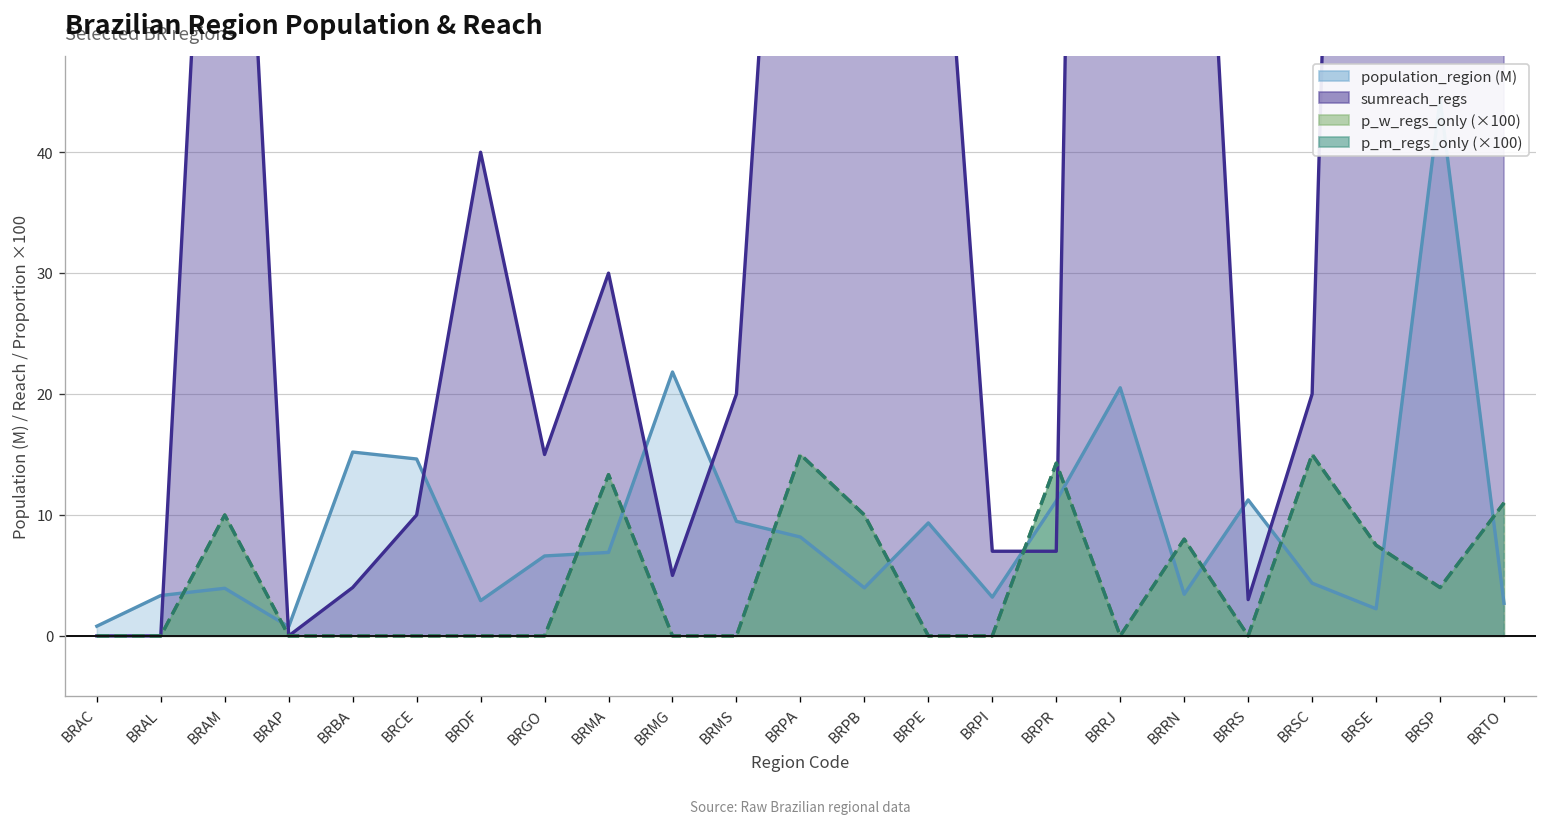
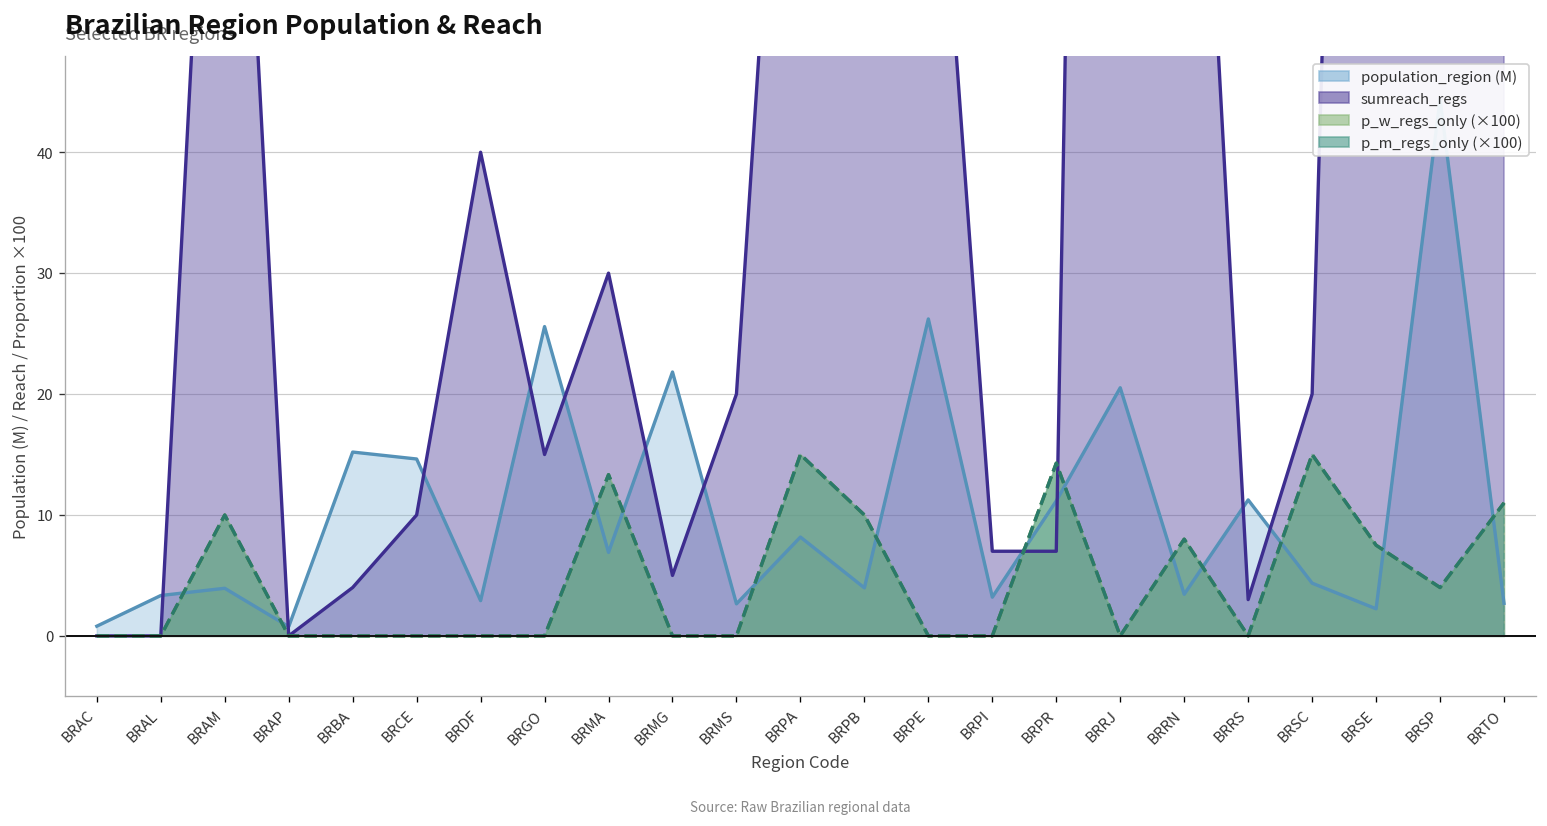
population_region (M), BRGO: 6.6 -> 25.6
population_region (M), BRMS: 9.5 -> 2.7
population_region (M), BRPE: 9.3 -> 26.2
